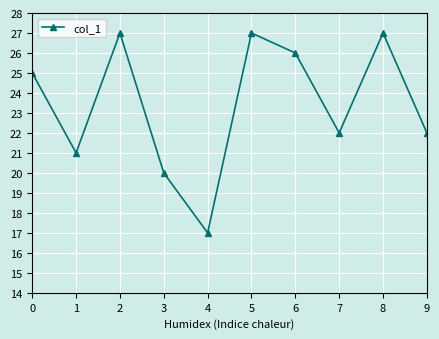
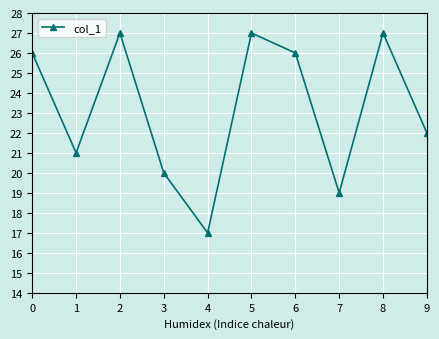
0: 25 -> 26
7: 22 -> 19
